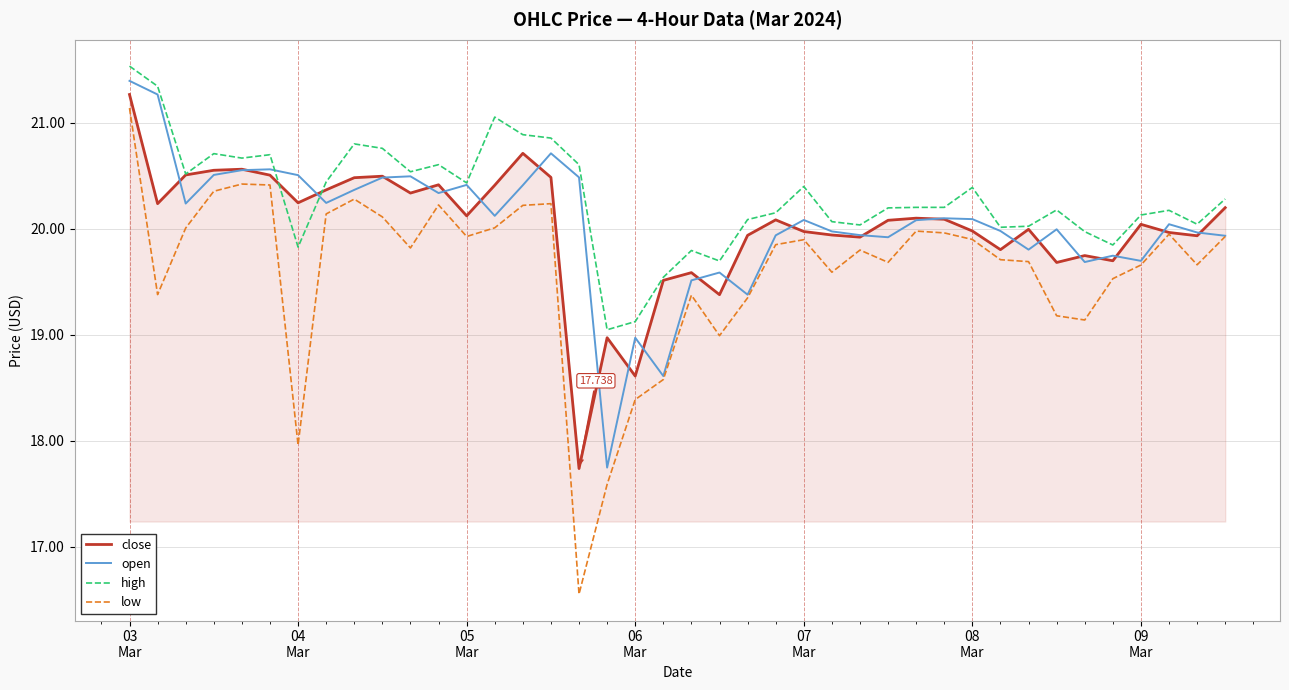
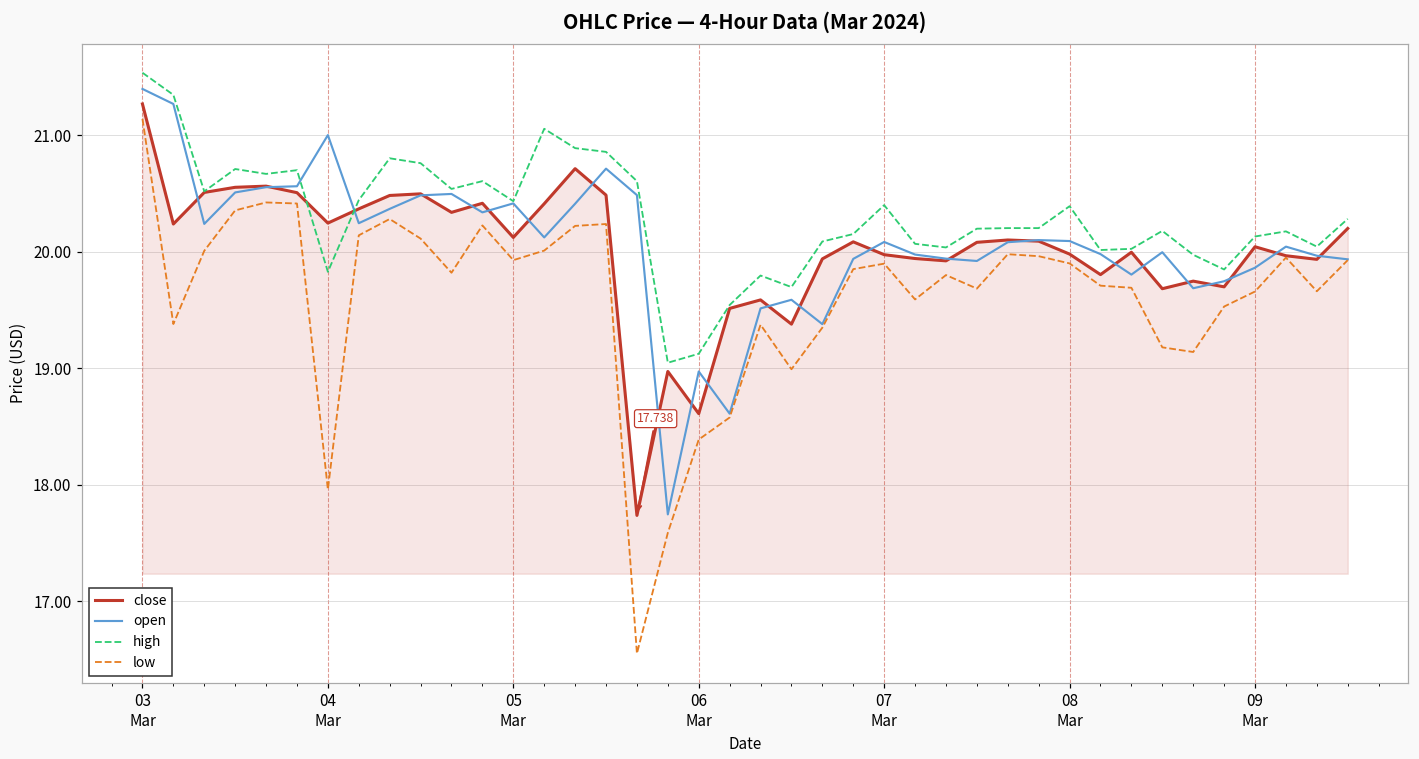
open, 04 Mar: 20.51 -> 21.00
open, 09 Mar: 19.70 -> 19.86
